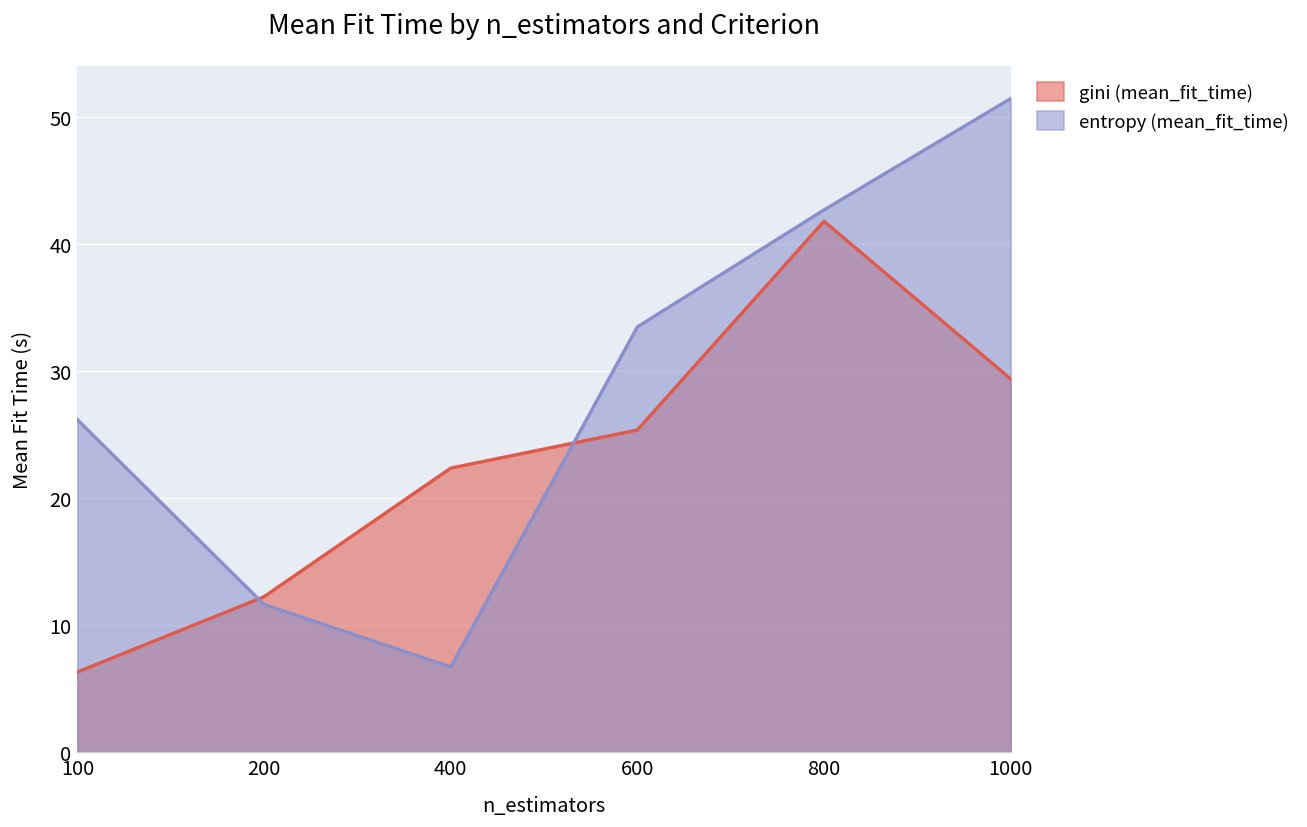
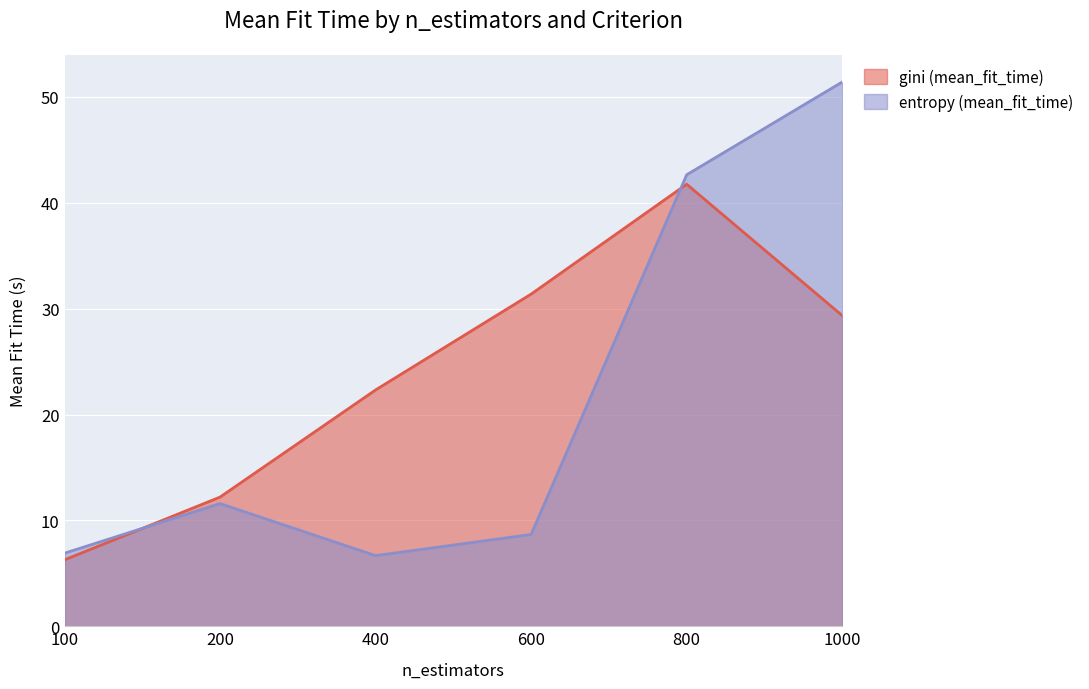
entropy (mean_fit_time), 100: 26.1 -> 6.9
gini (mean_fit_time), 600: 25.3 -> 31.4
entropy (mean_fit_time), 600: 33.4 -> 8.7
